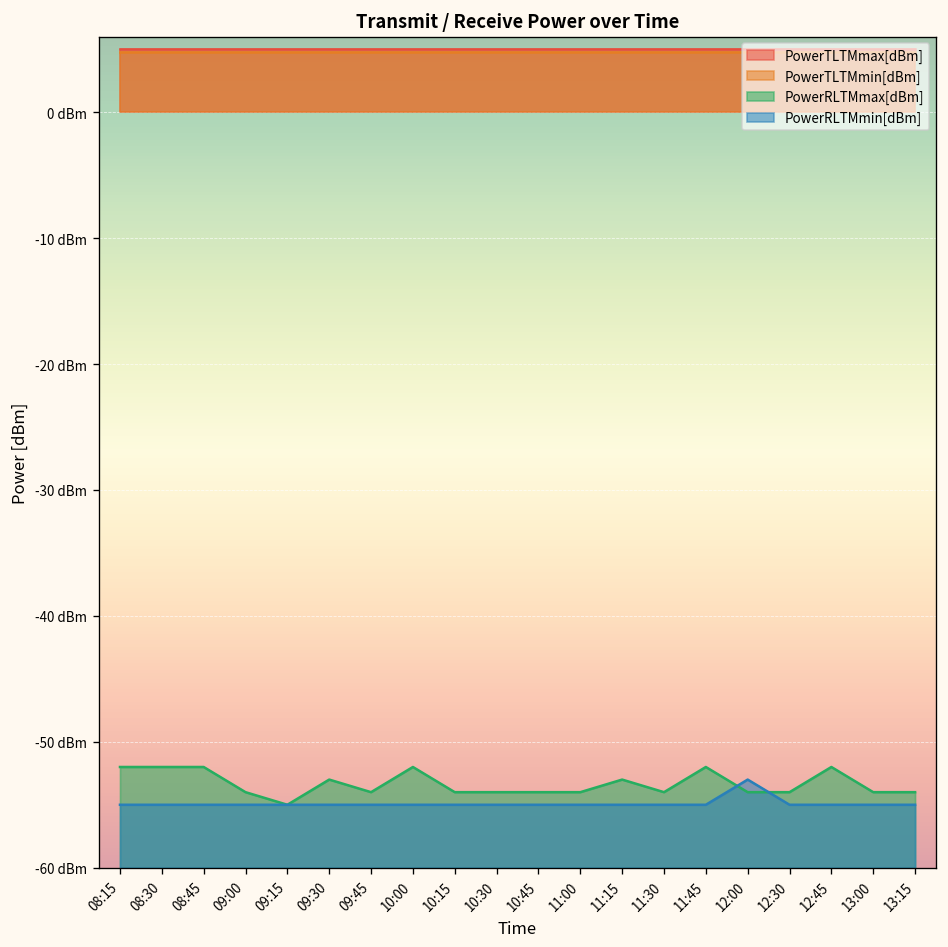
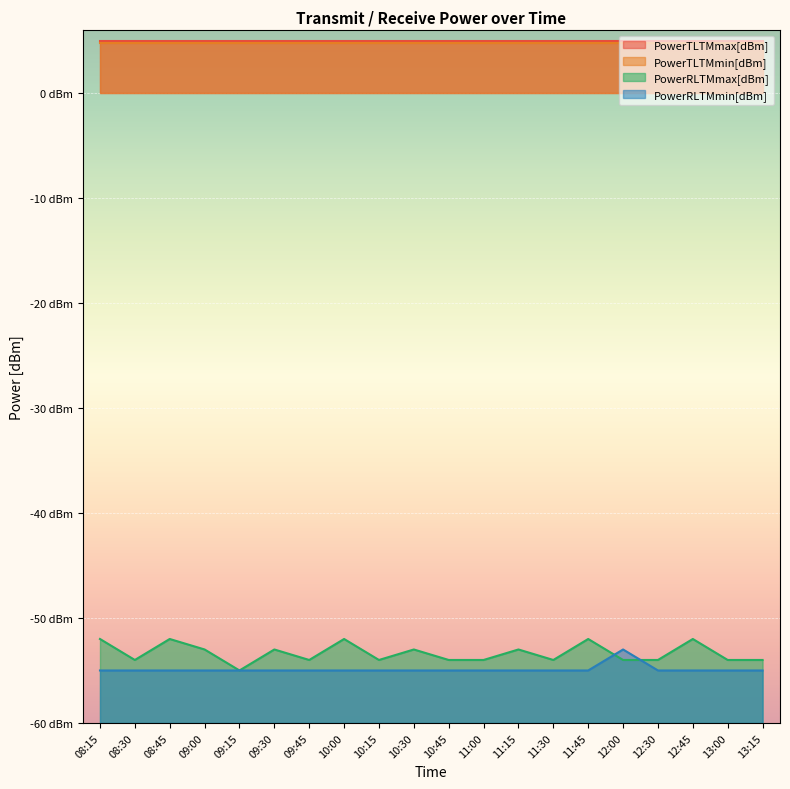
PowerRLTMmax[dBm], 08:30: -52 dBm -> -54 dBm
PowerRLTMmax[dBm], 09:00: -54 dBm -> -53 dBm
PowerRLTMmax[dBm], 10:30: -54 dBm -> -53 dBm
